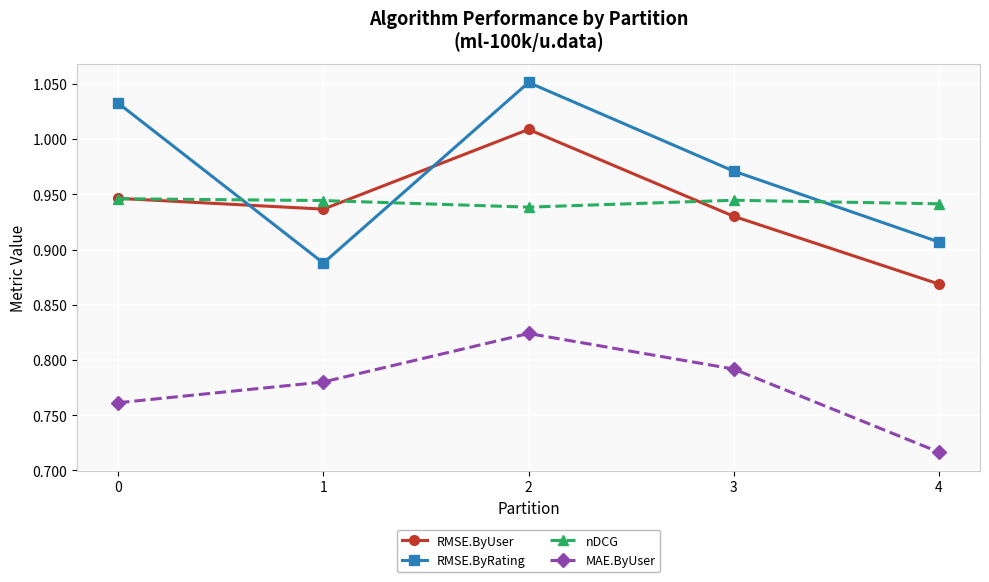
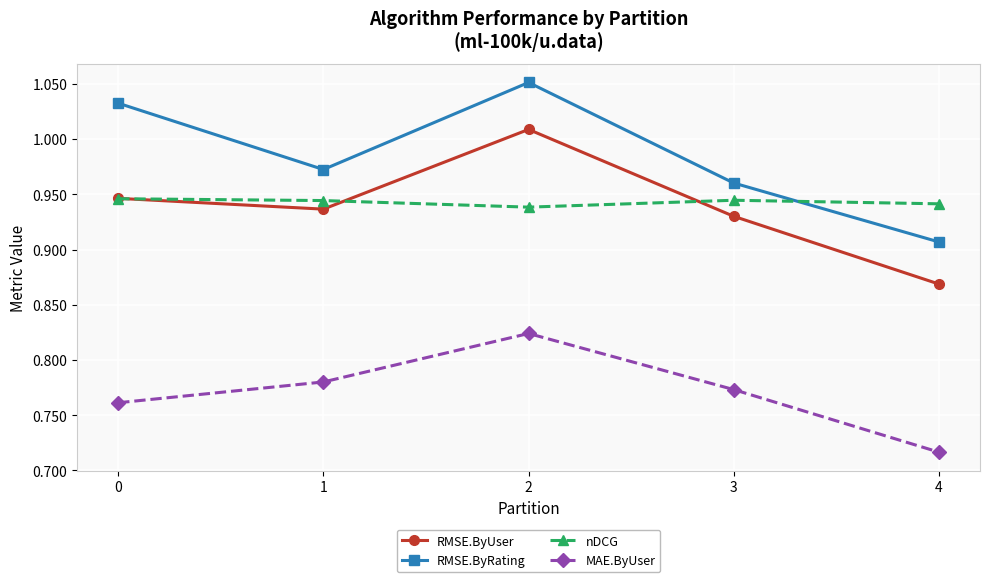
RMSE.ByRating, 1: 0.888 -> 0.972
RMSE.ByRating, 3: 0.971 -> 0.960
MAE.ByUser, 3: 0.792 -> 0.773
